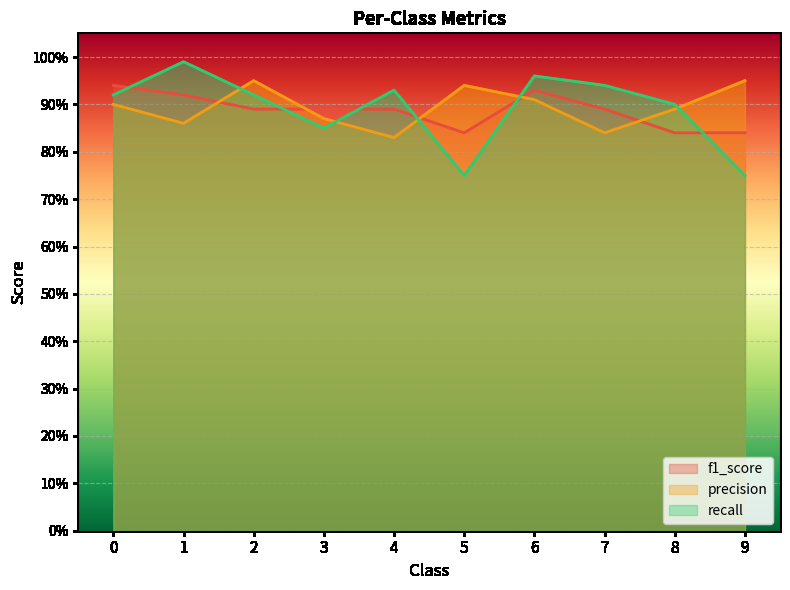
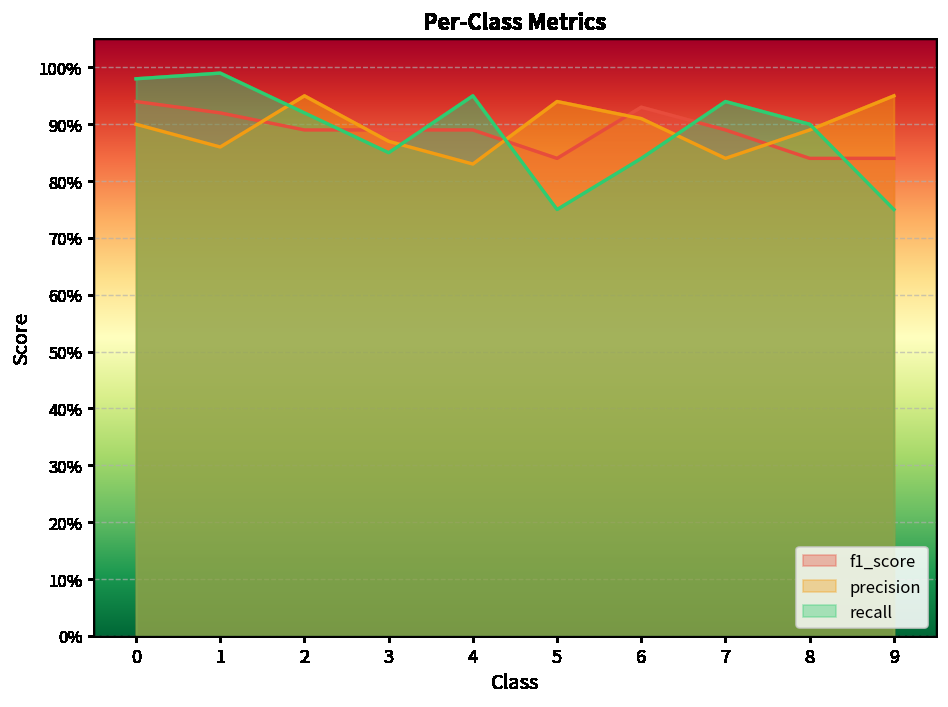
recall, 0: 92% -> 98%
recall, 4: 93% -> 95%
recall, 6: 96% -> 84%
